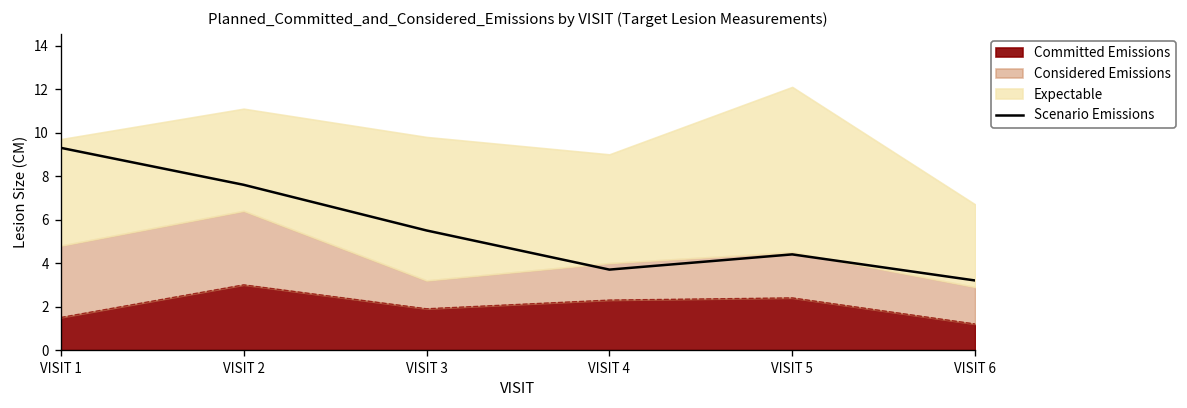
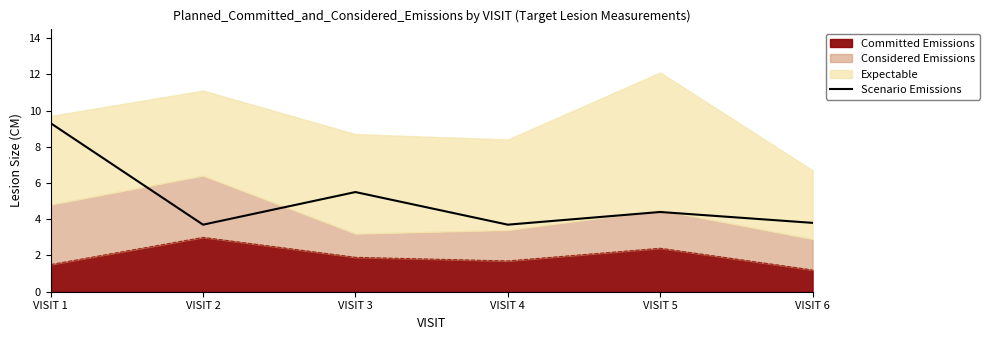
Scenario Emissions, VISIT 2: 7.6 -> 3.7
Expectable, VISIT 3: 6.6 -> 5.5
Committed Emissions, VISIT 4: 2.3 -> 1.7
Scenario Emissions, VISIT 6: 3.2 -> 3.8
